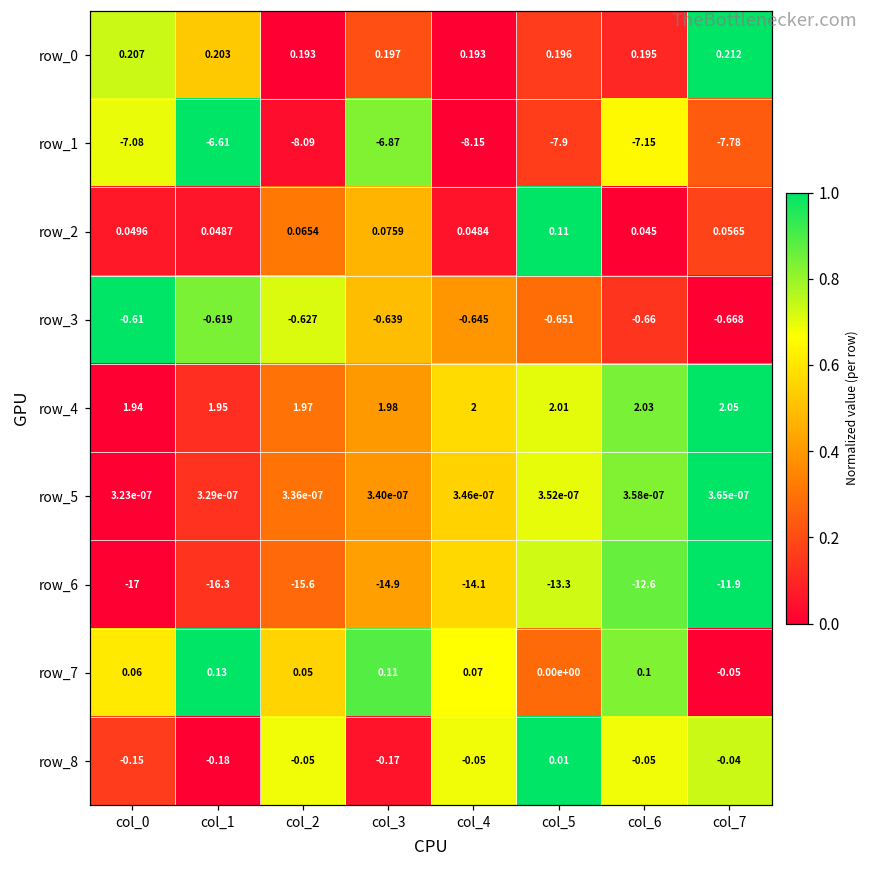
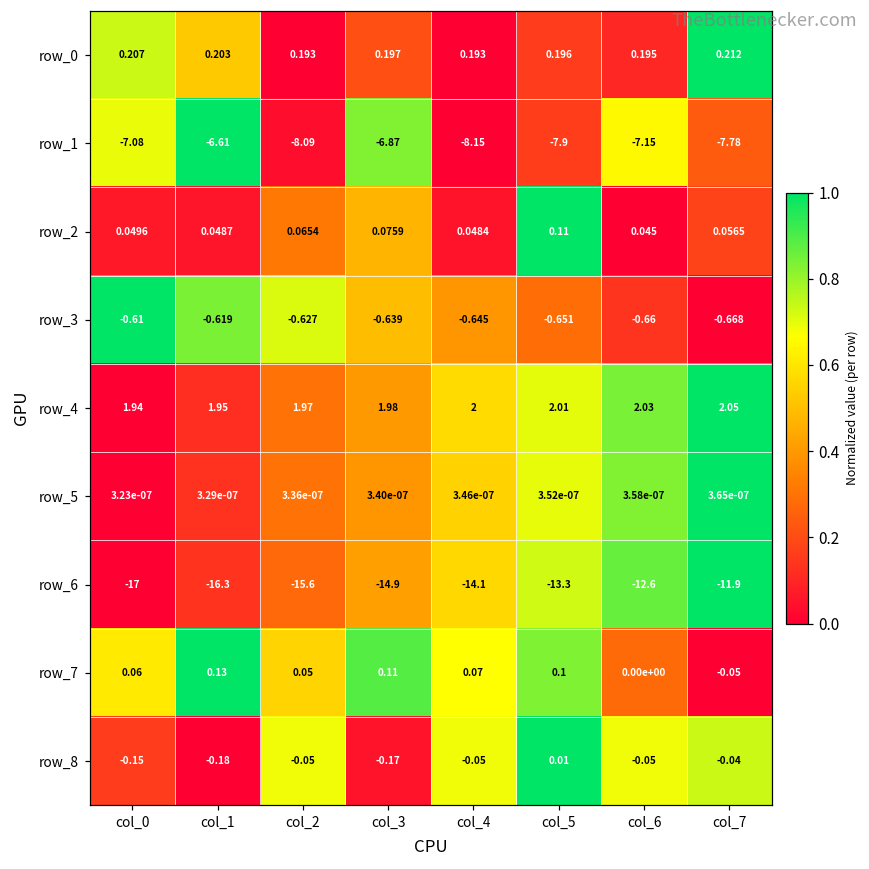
row_7, col_5: 0.00e+00 -> 0.1
row_7, col_6: 0.1 -> 0.00e+00
